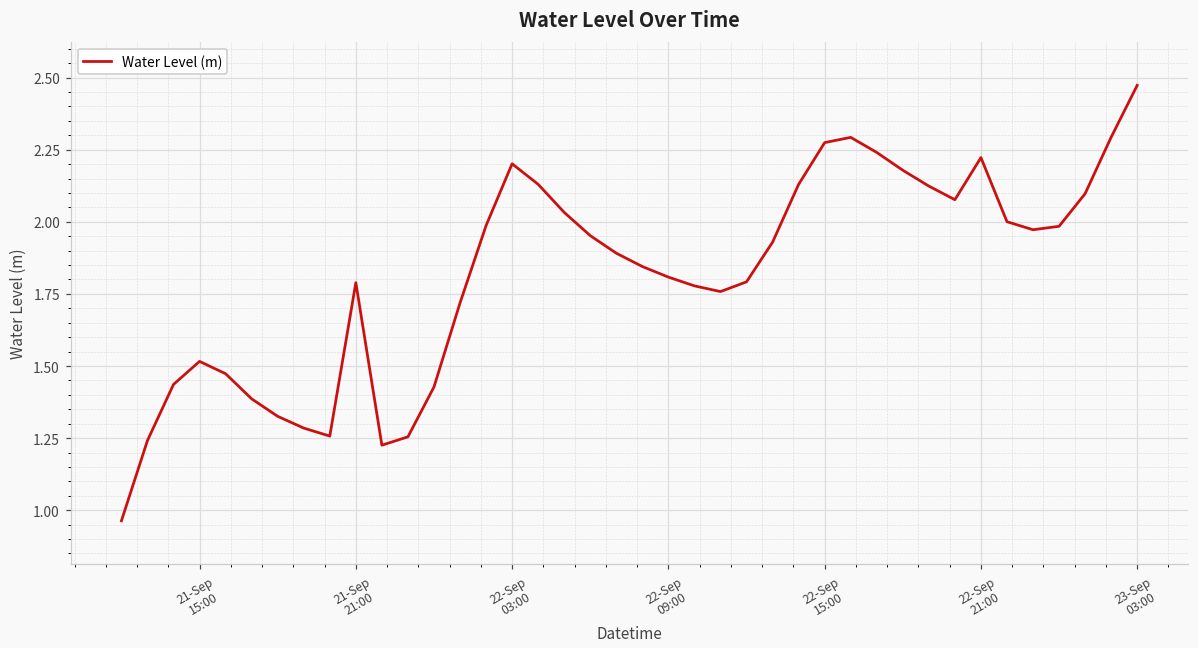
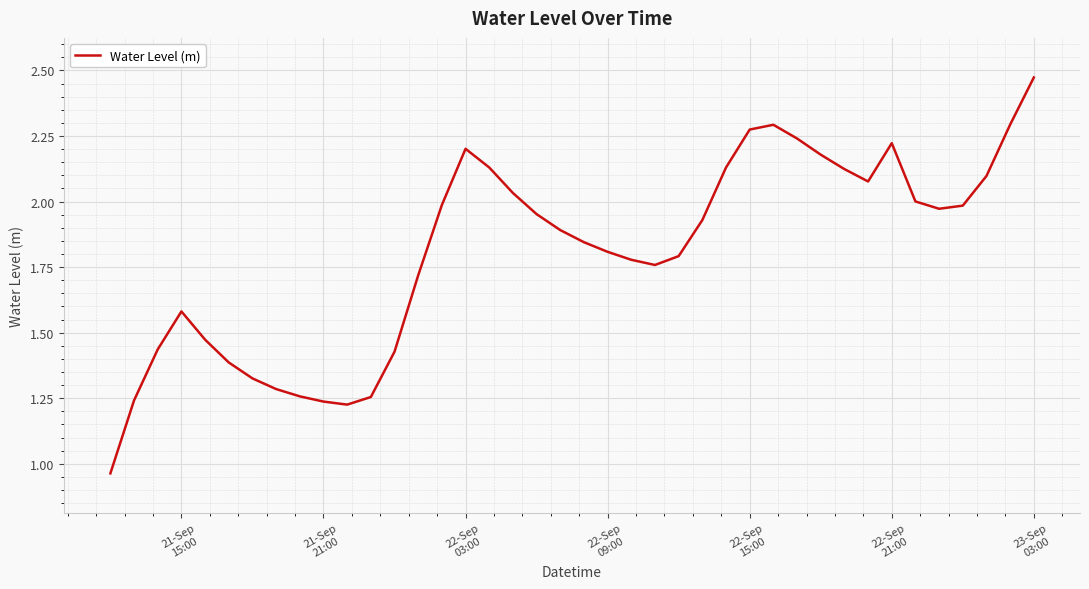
21-Sep 15:00: 1.52 -> 1.58
21-Sep 21:00: 1.79 -> 1.24
